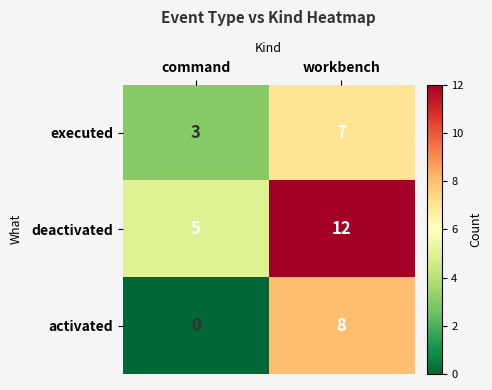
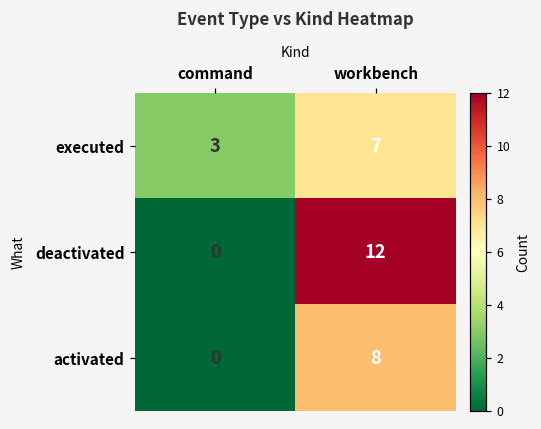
deactivated, command: 5 -> 0
